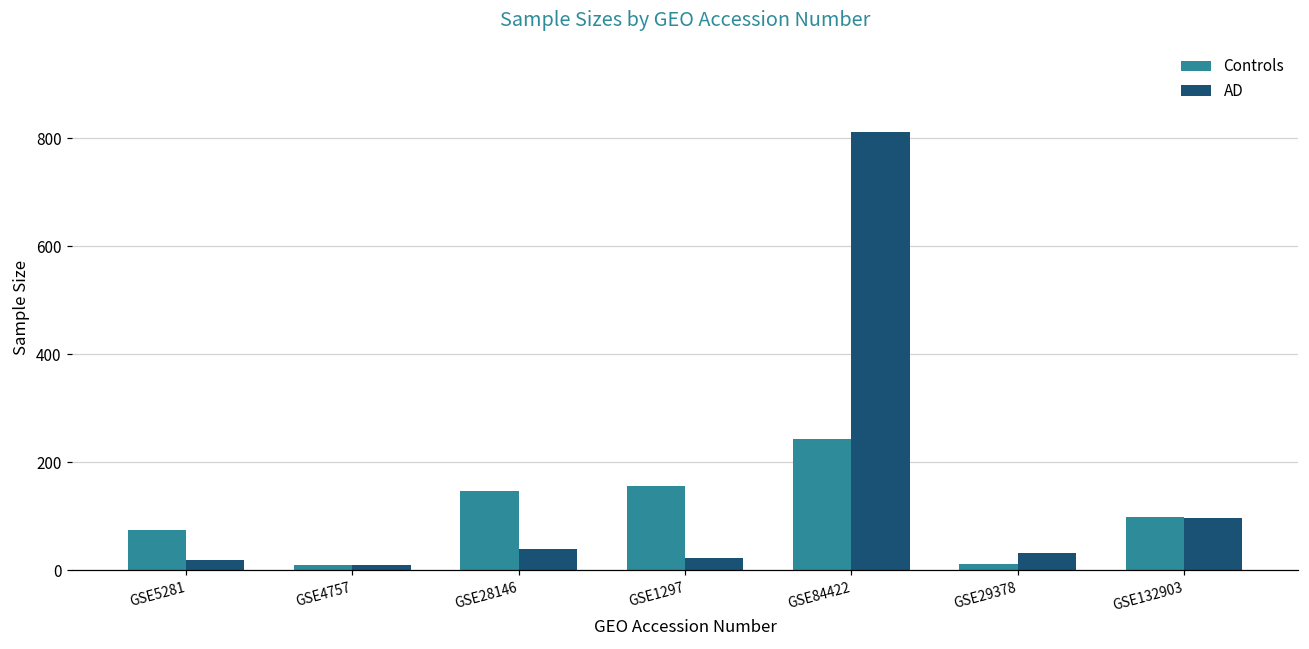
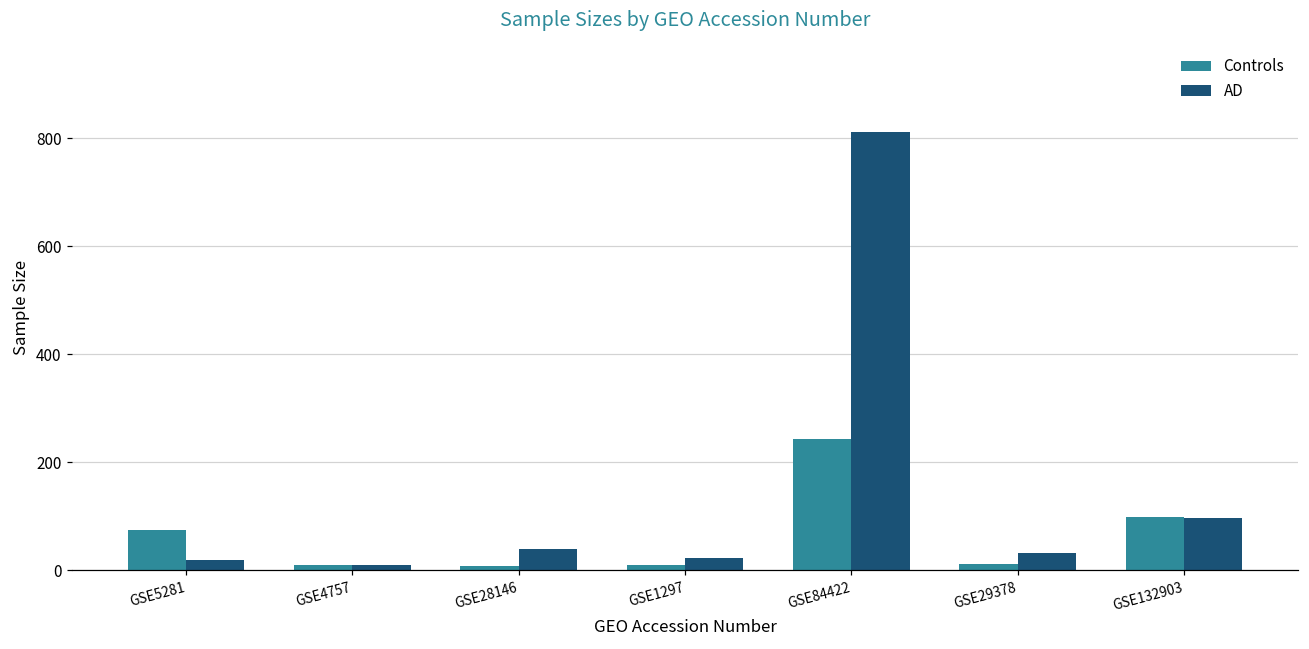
Controls, GSE28146: 150 -> 10
Controls, GSE1297: 160 -> 10
